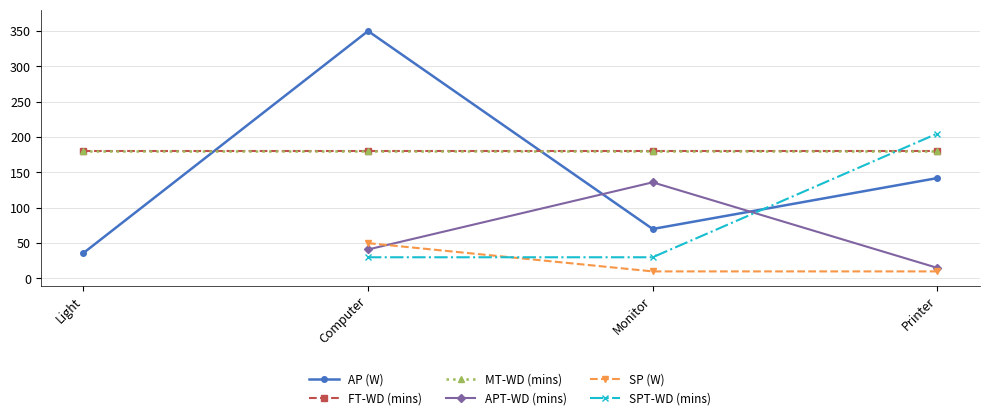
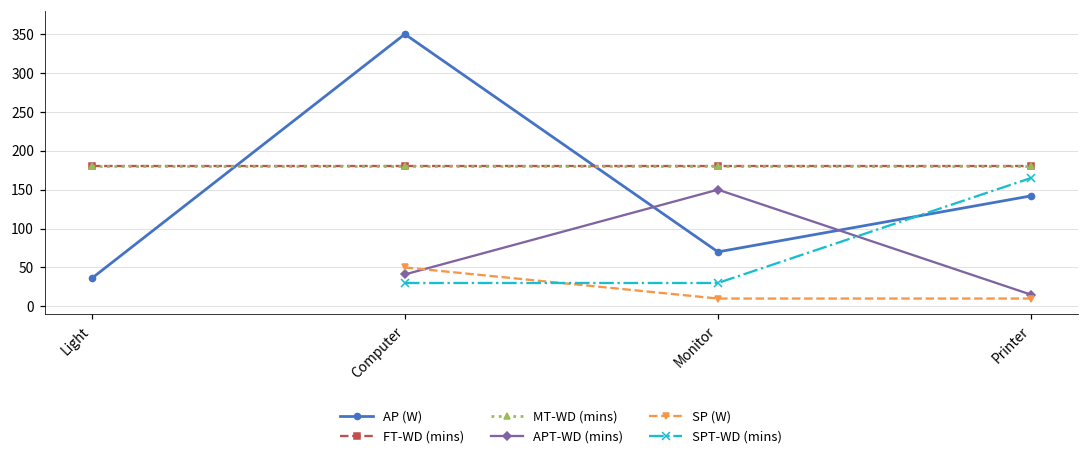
APT-WD (mins), Monitor: 140 -> 150
SPT-WD (mins), Printer: 210 -> 170
